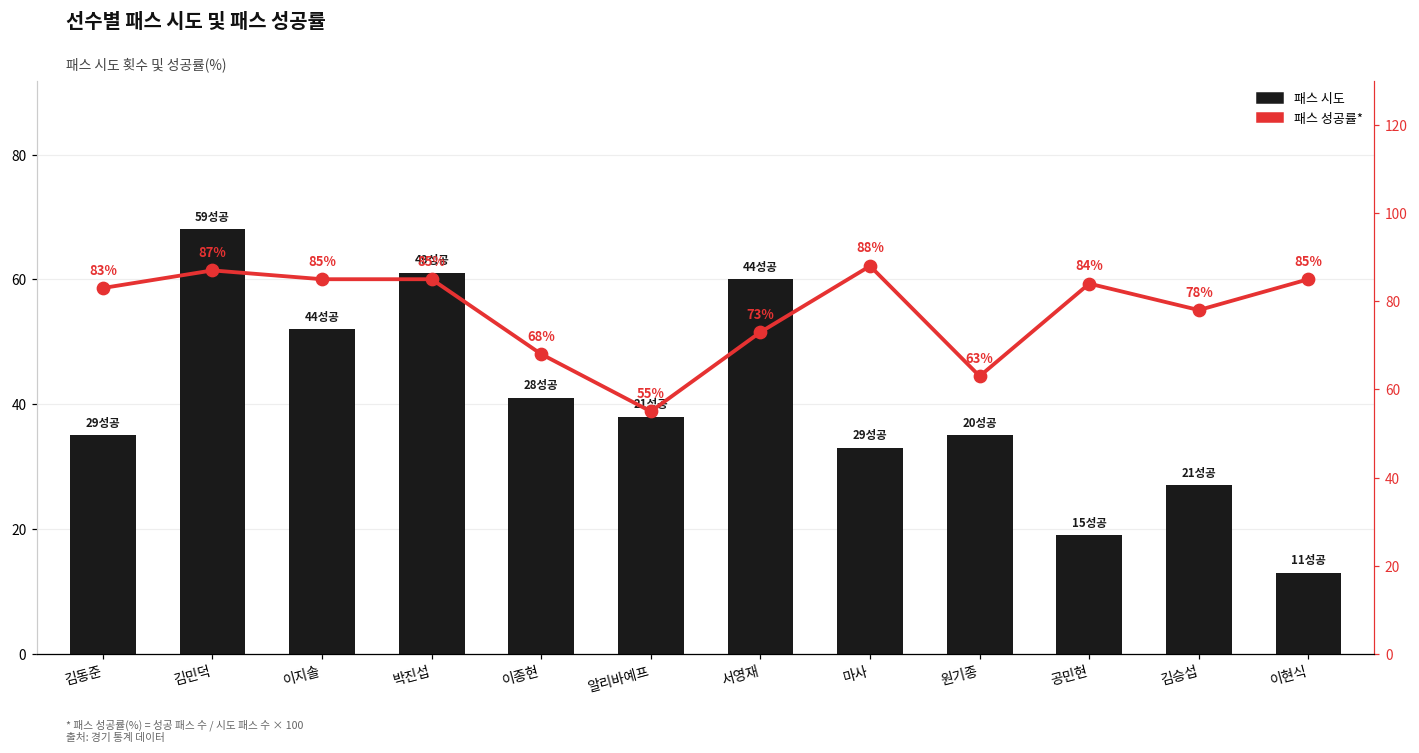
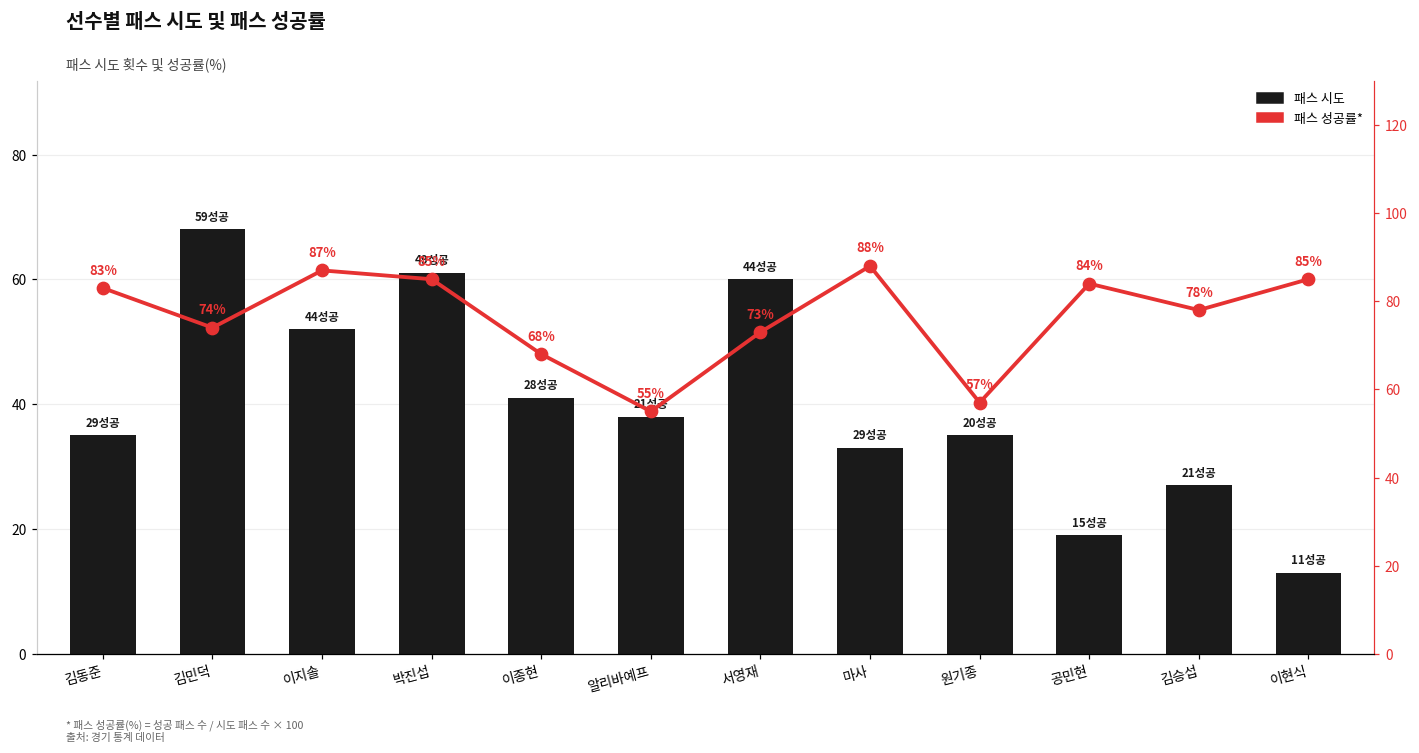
패스 성공률*, 김민덕: 87% -> 74%
패스 성공률*, 이지솔: 85% -> 87%
패스 성공률*, 원기종: 63% -> 57%
